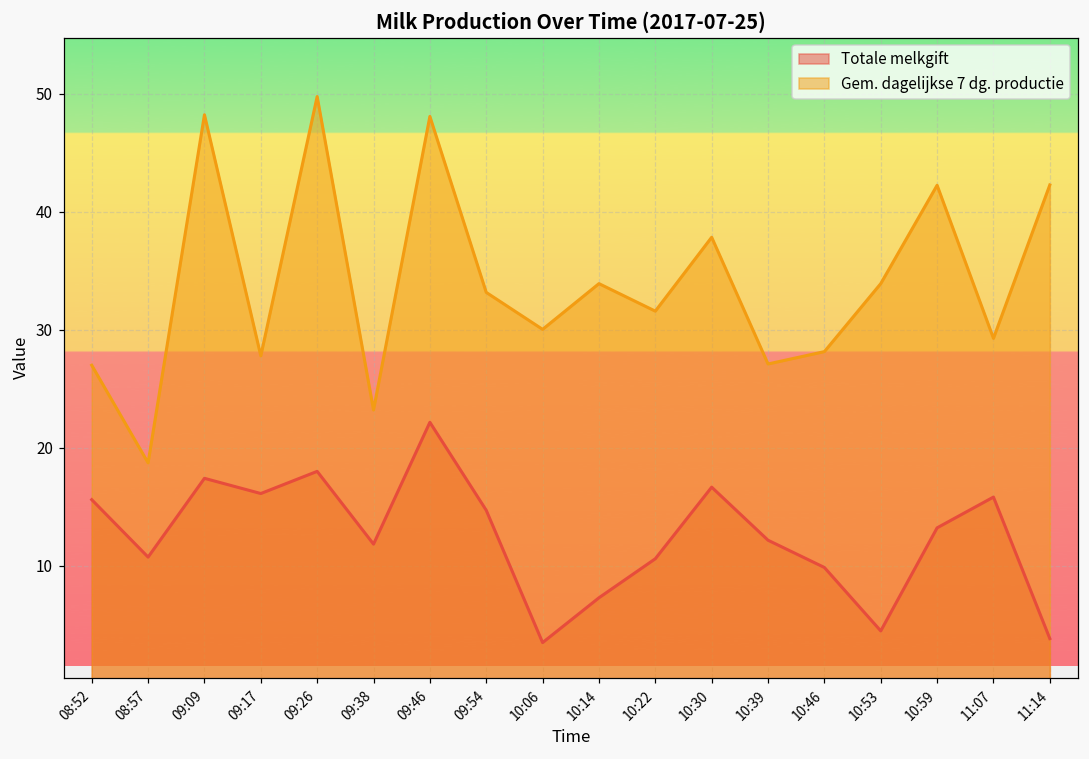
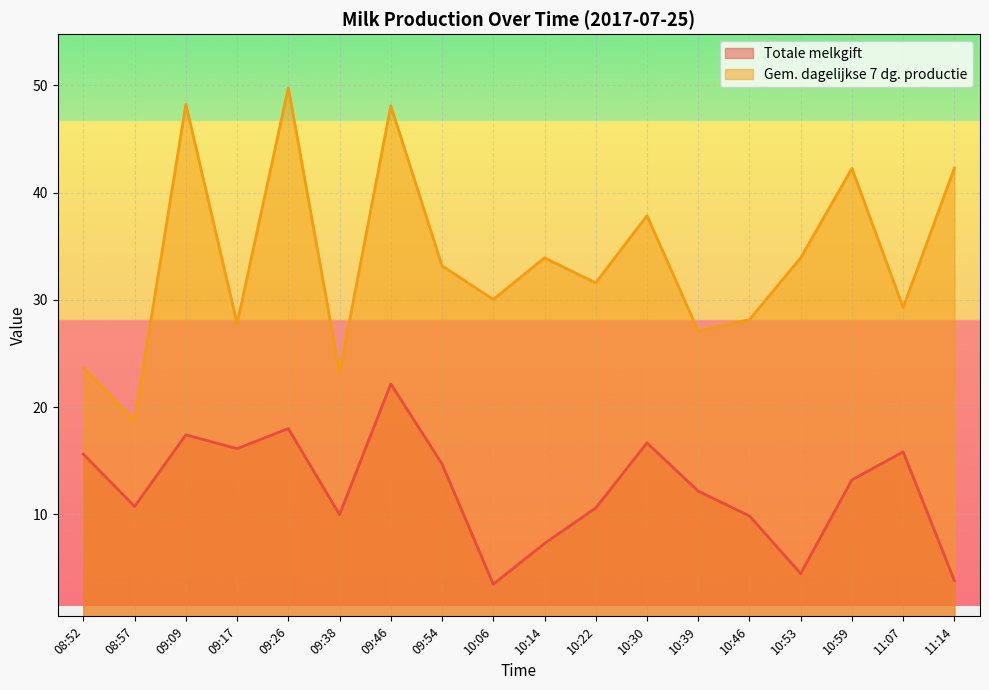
Gem. dagelijkse 7 dg. productie, 08:52: 27.0 -> 23.7
Totale melkgift, 09:38: 11.8 -> 10.0
